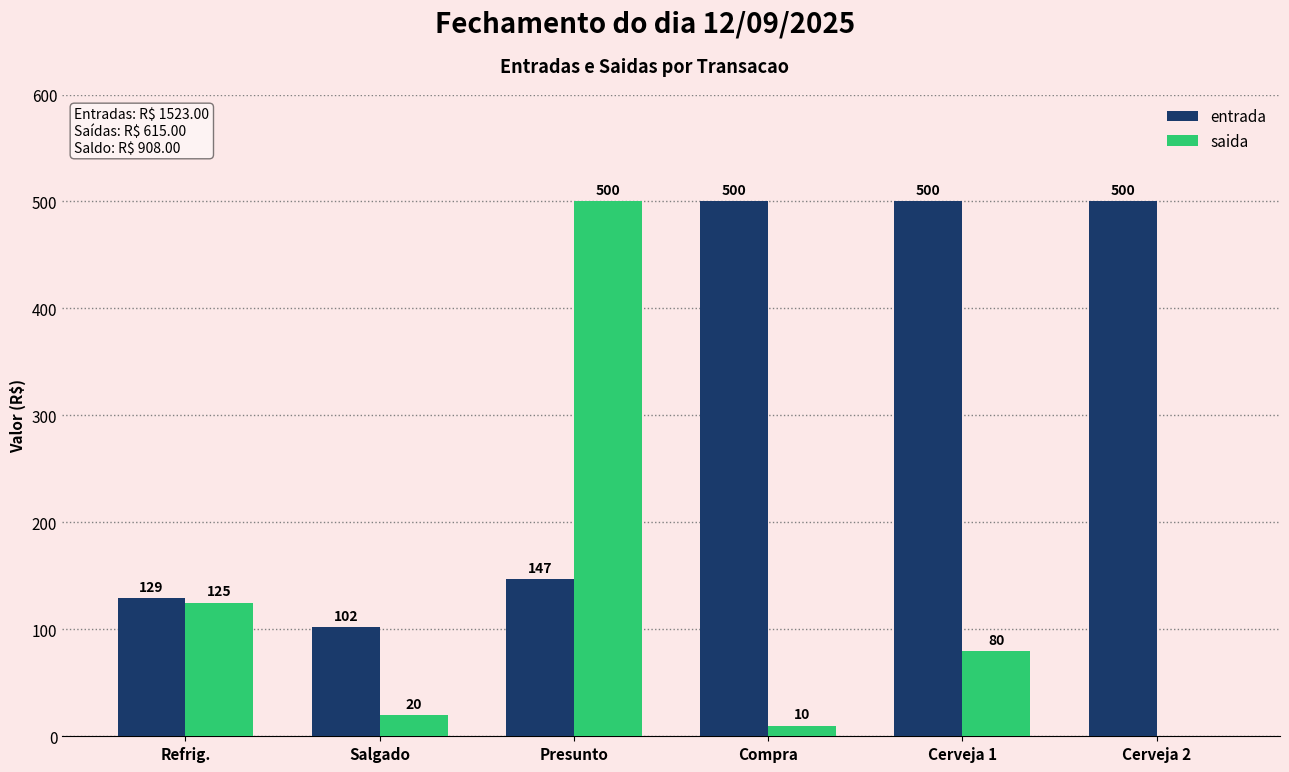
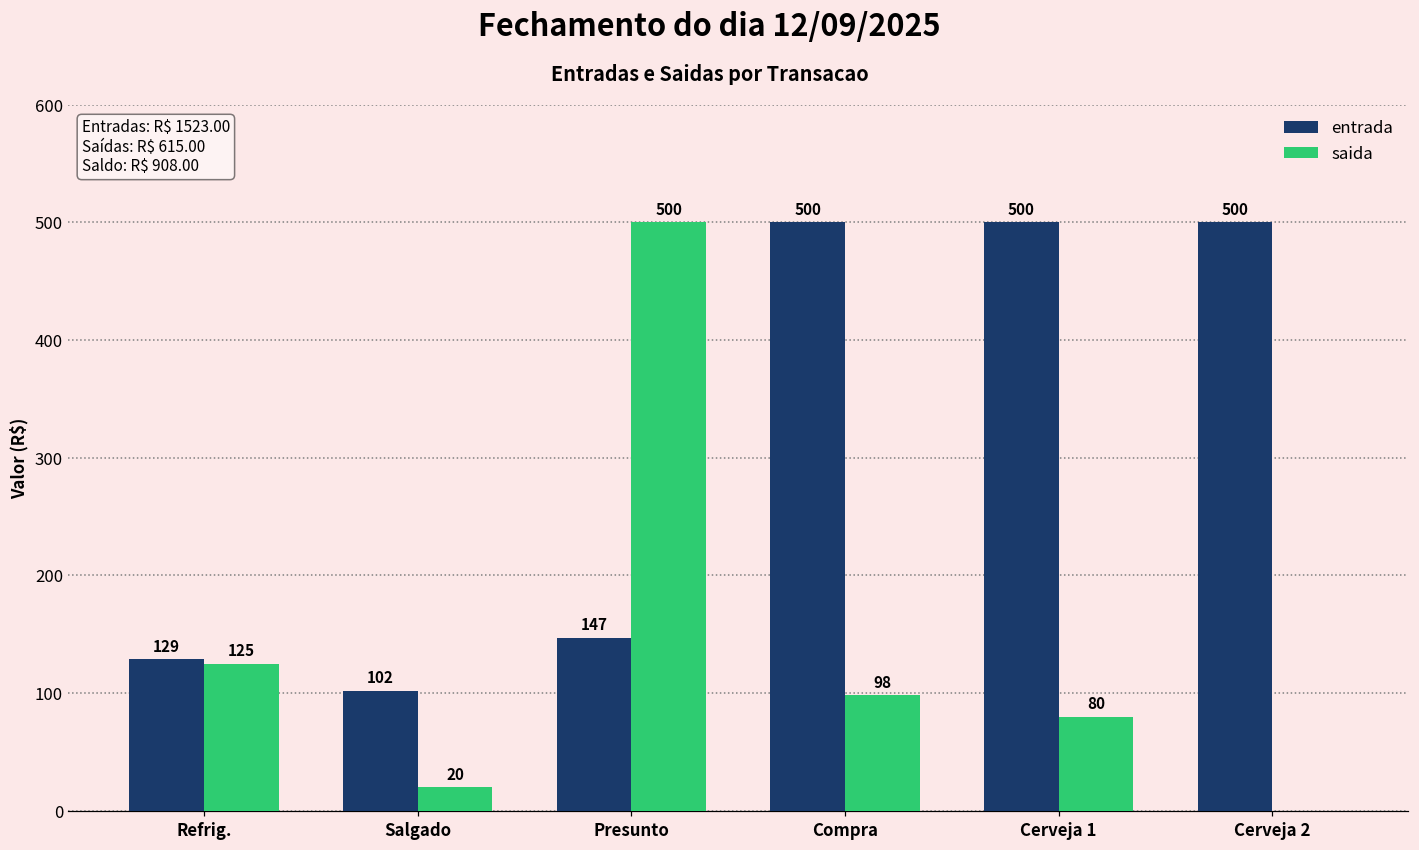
saida, Compra: 10 -> 98
